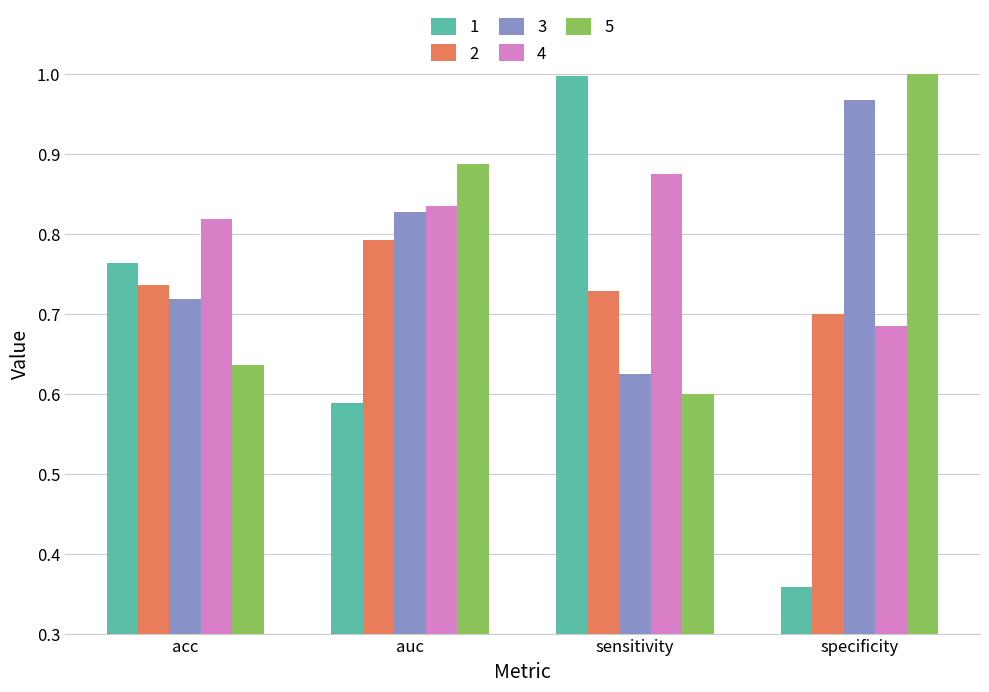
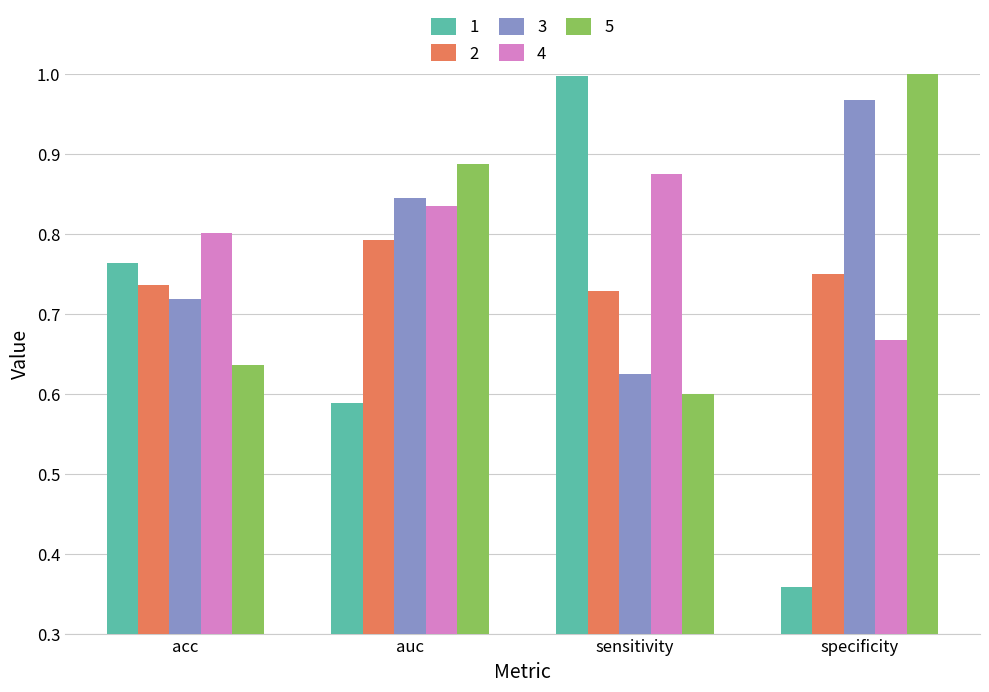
4, acc: 0.82 -> 0.80
3, auc: 0.83 -> 0.84
2, specificity: 0.70 -> 0.75
4, specificity: 0.69 -> 0.67
